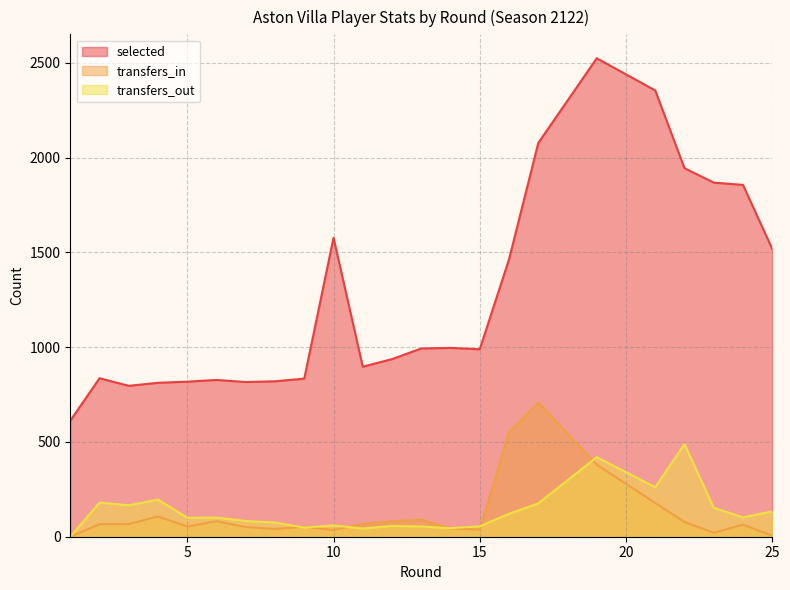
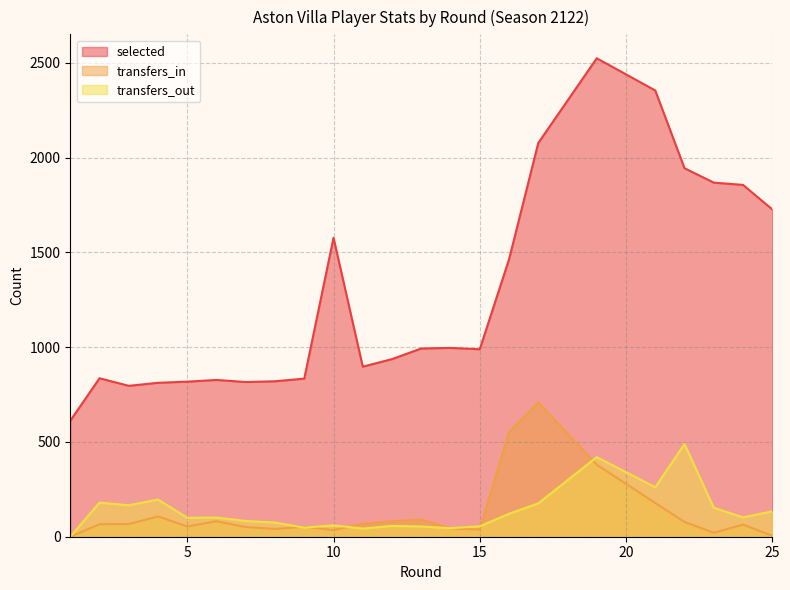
selected, 25: 1520 -> 1730
